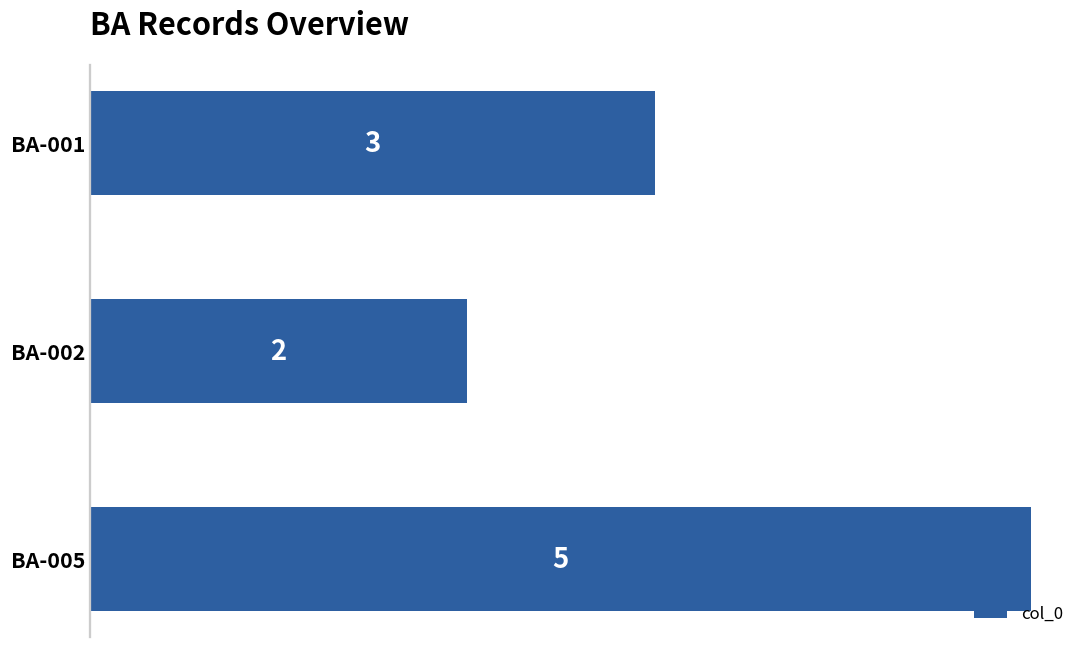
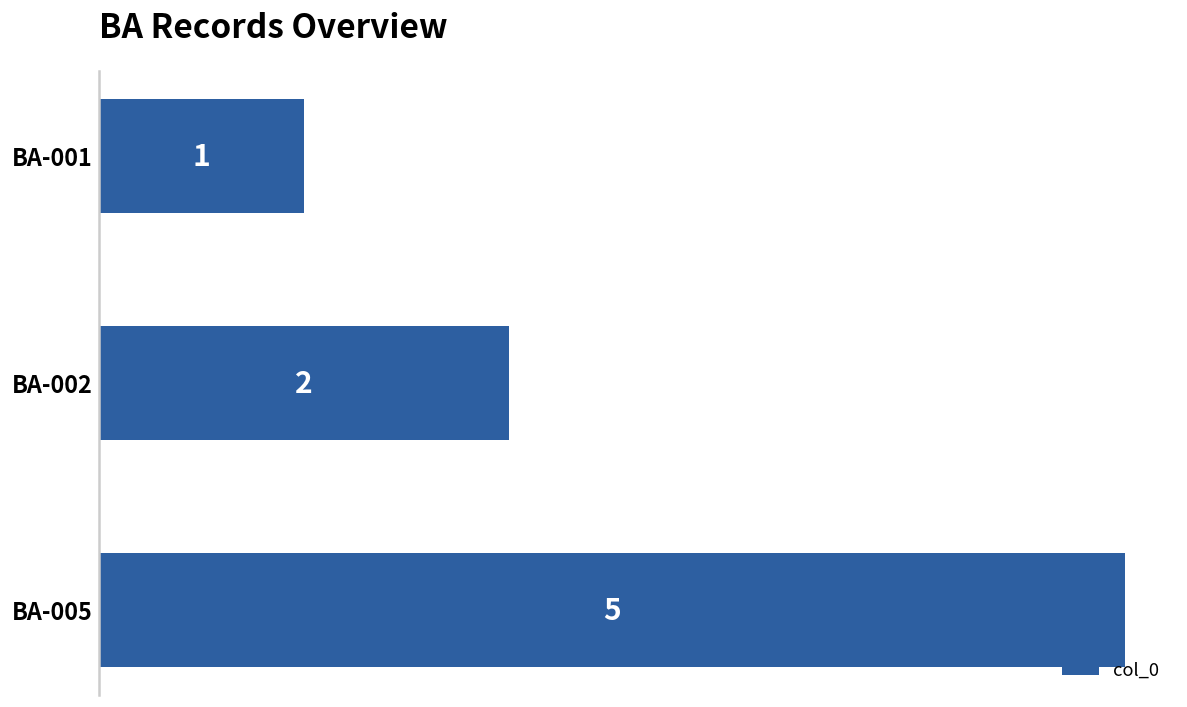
BA-001: 3 -> 1
